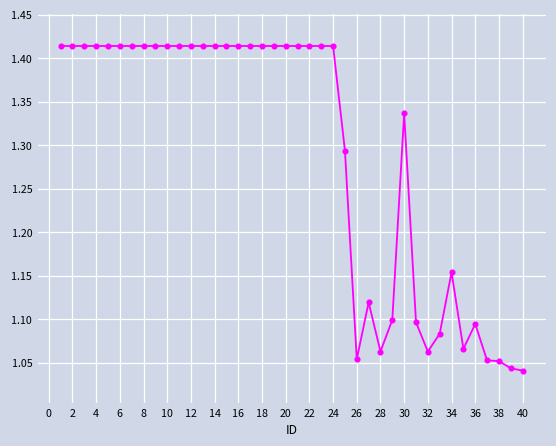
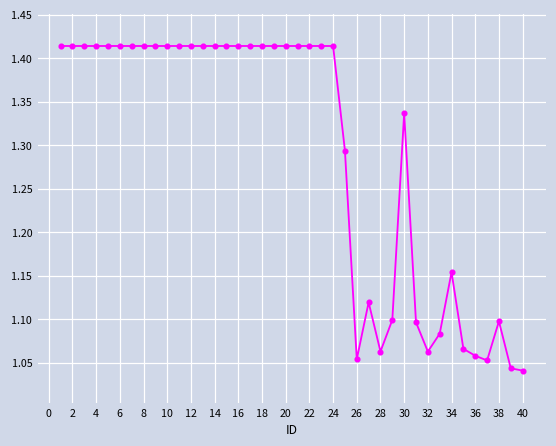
36: 1.09 -> 1.06
38: 1.05 -> 1.10
